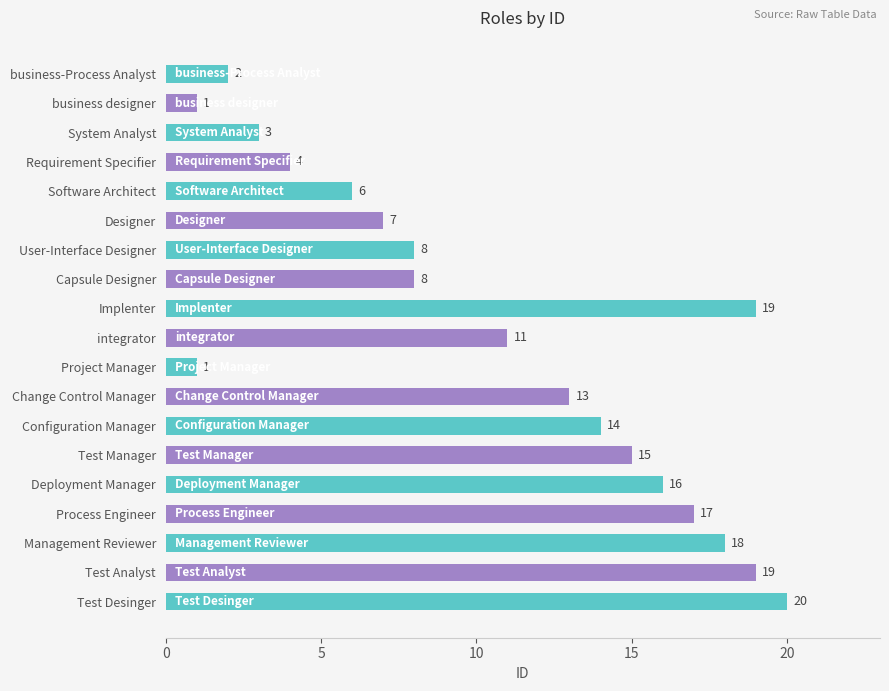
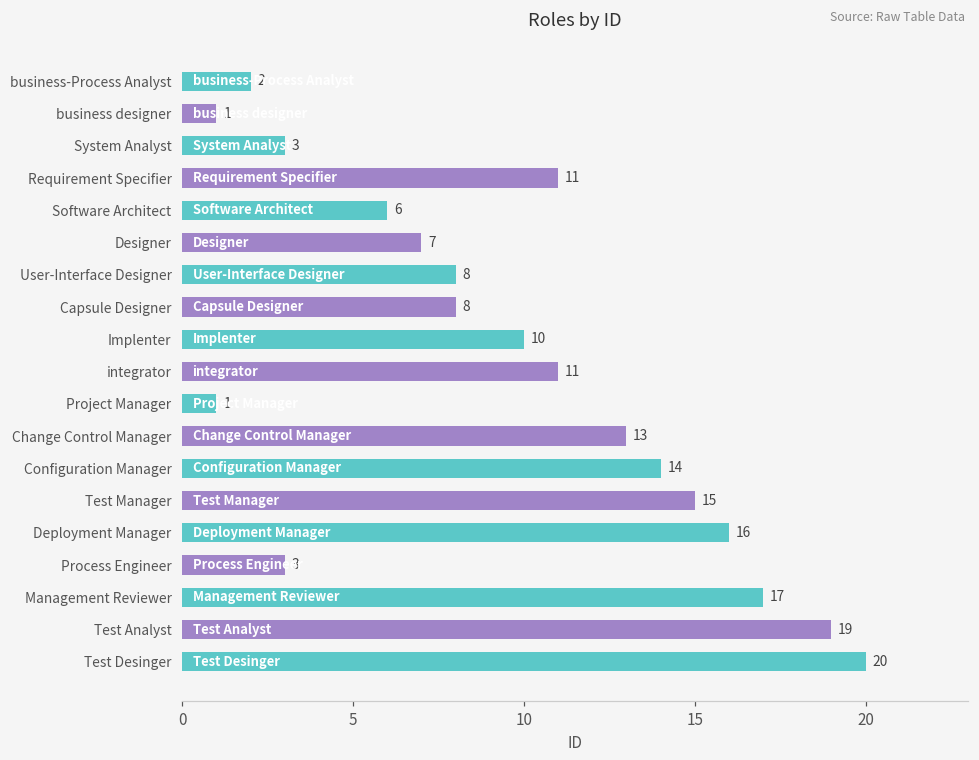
Requirement Specifier: 4 -> 11
Implenter: 19 -> 10
Process Engineer: 17 -> 3
Management Reviewer: 18 -> 17
